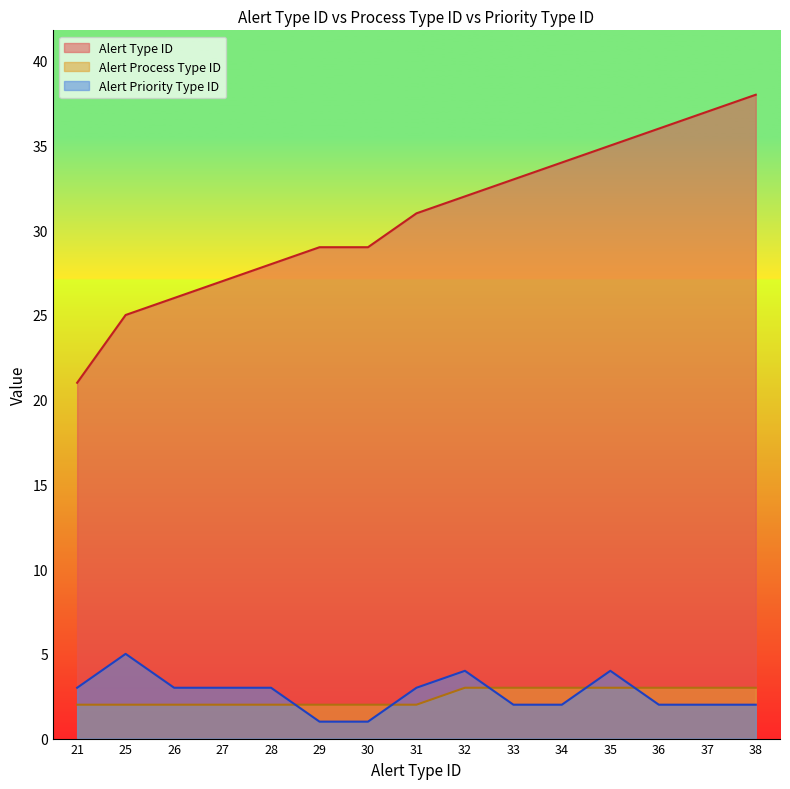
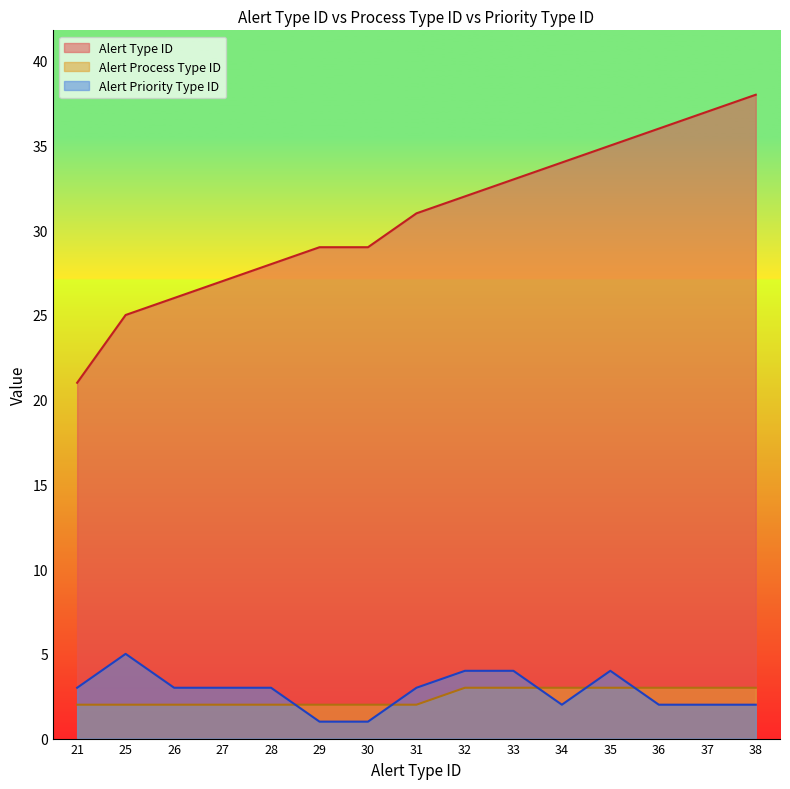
Alert Priority Type ID, 33: 2 -> 4
